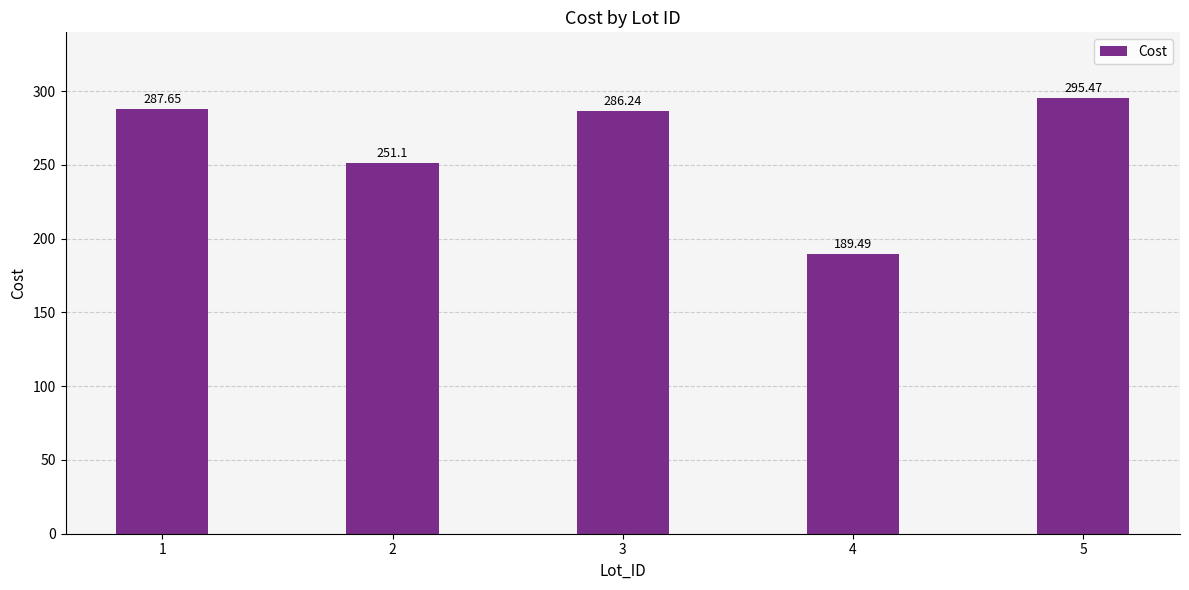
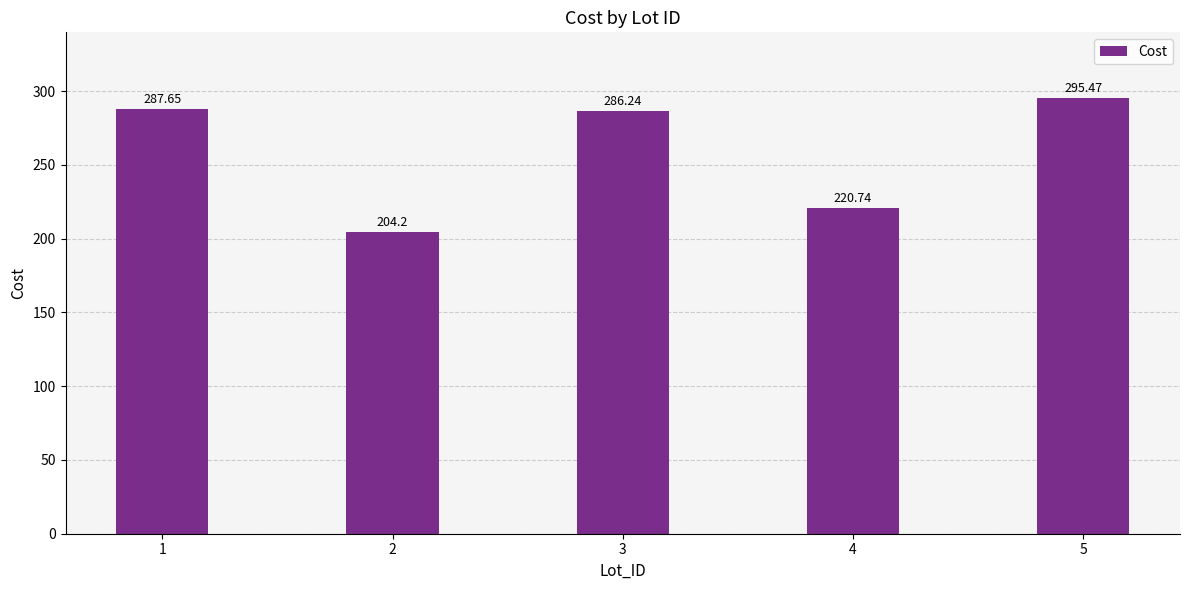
2: 251.1 -> 204.2
4: 189.49 -> 220.74
